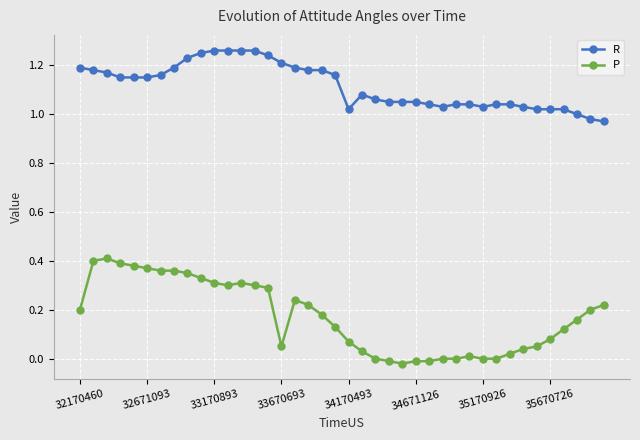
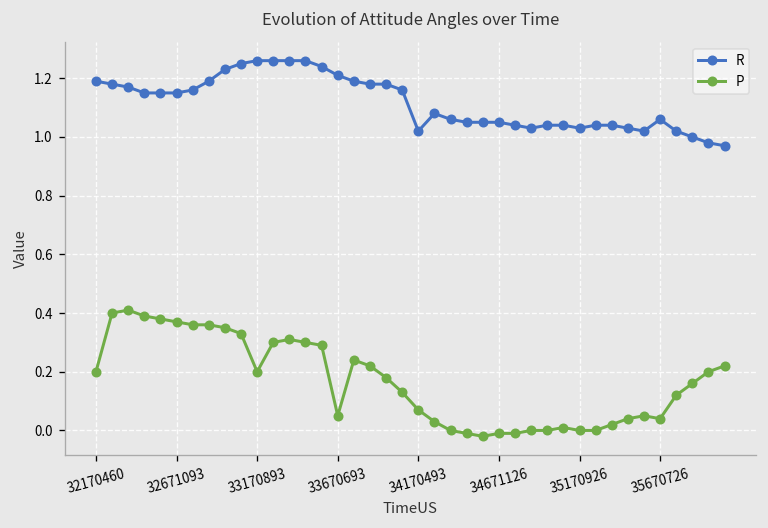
P, 33170893: 0.31 -> 0.20
R, 35670726: 1.02 -> 1.06
P, 35670726: 0.08 -> 0.04
